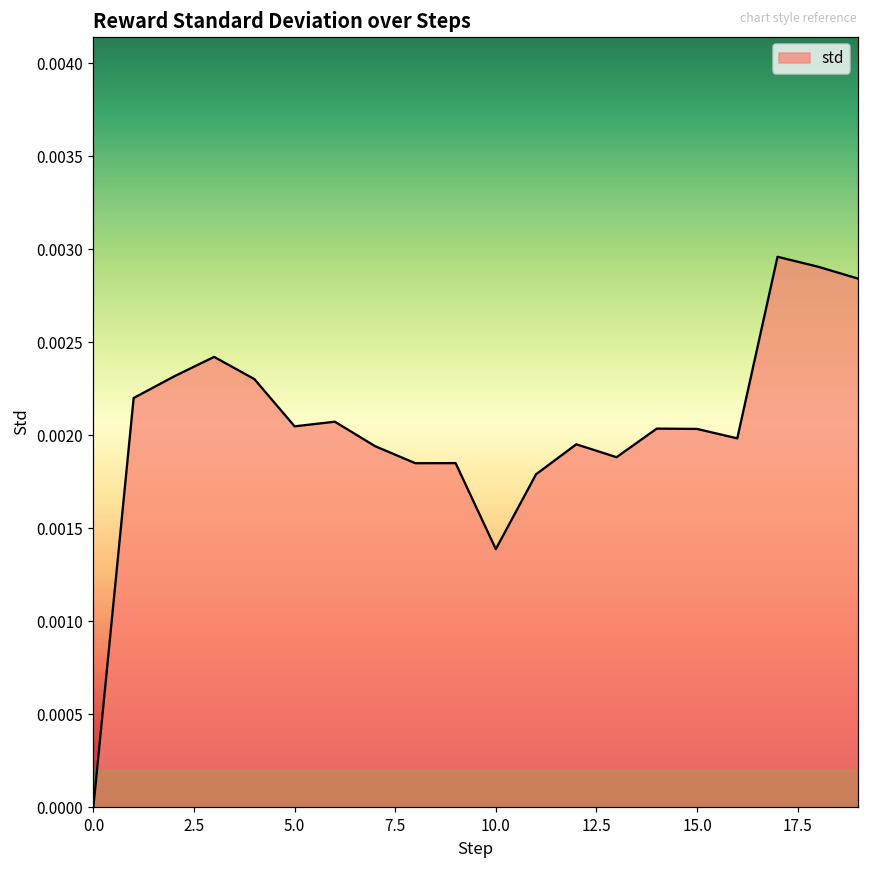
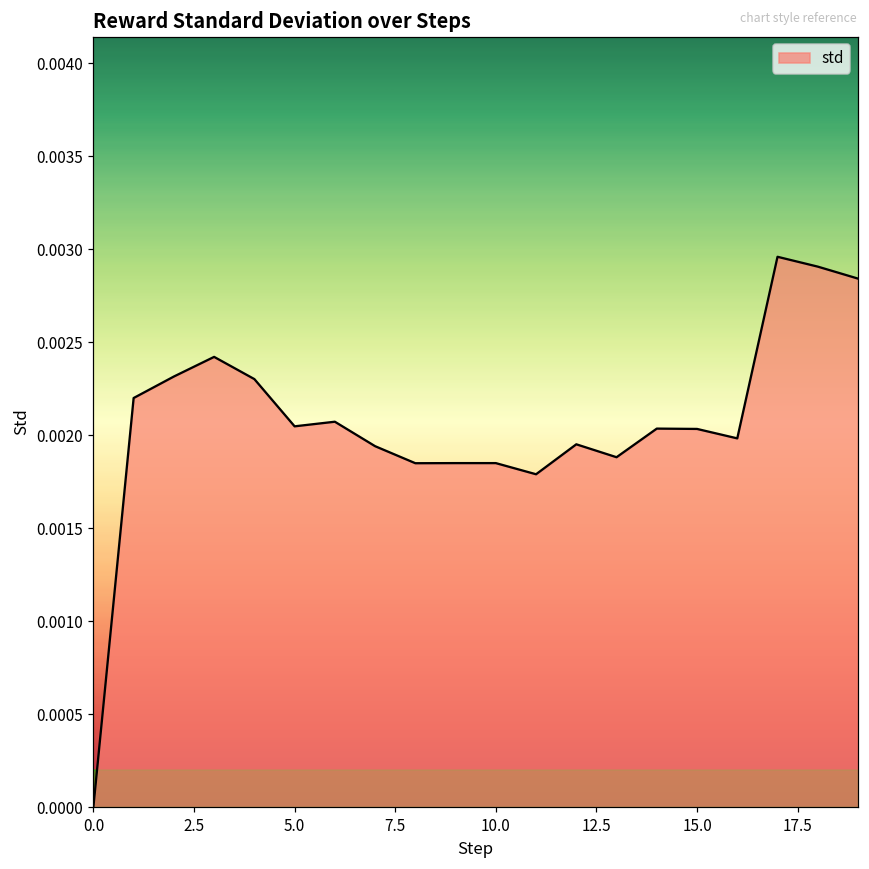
10.0: 0.00139 -> 0.00185
